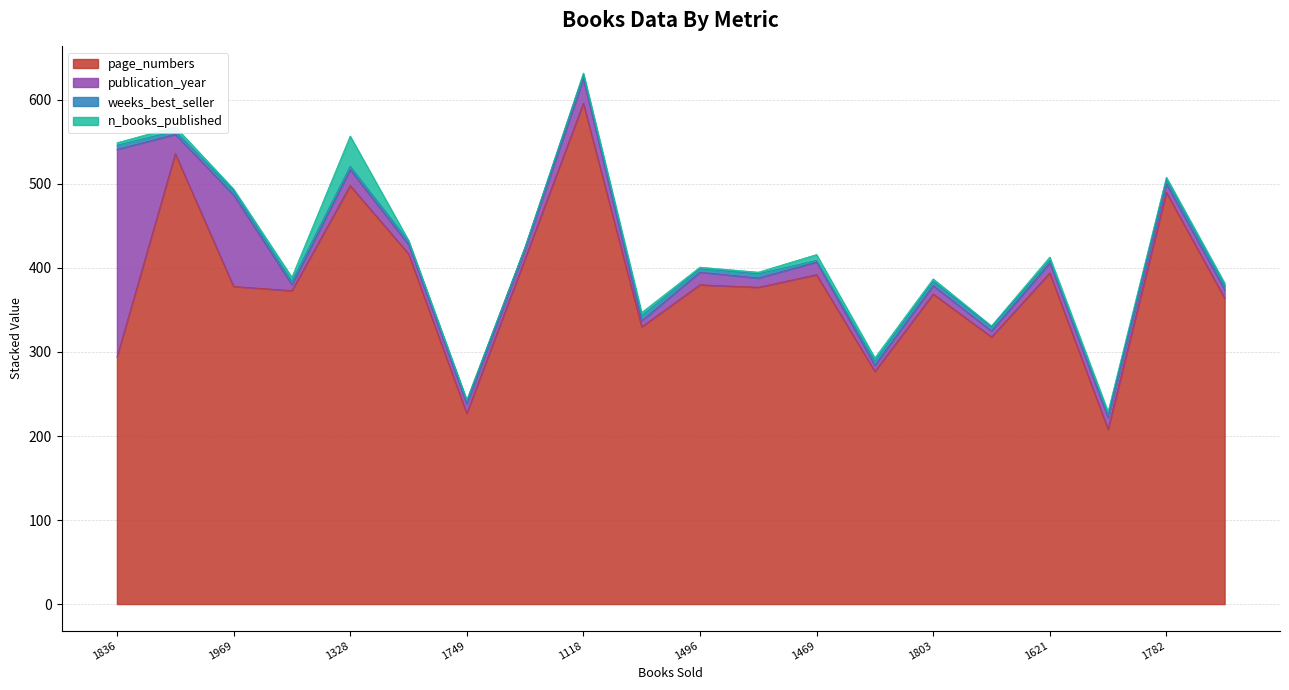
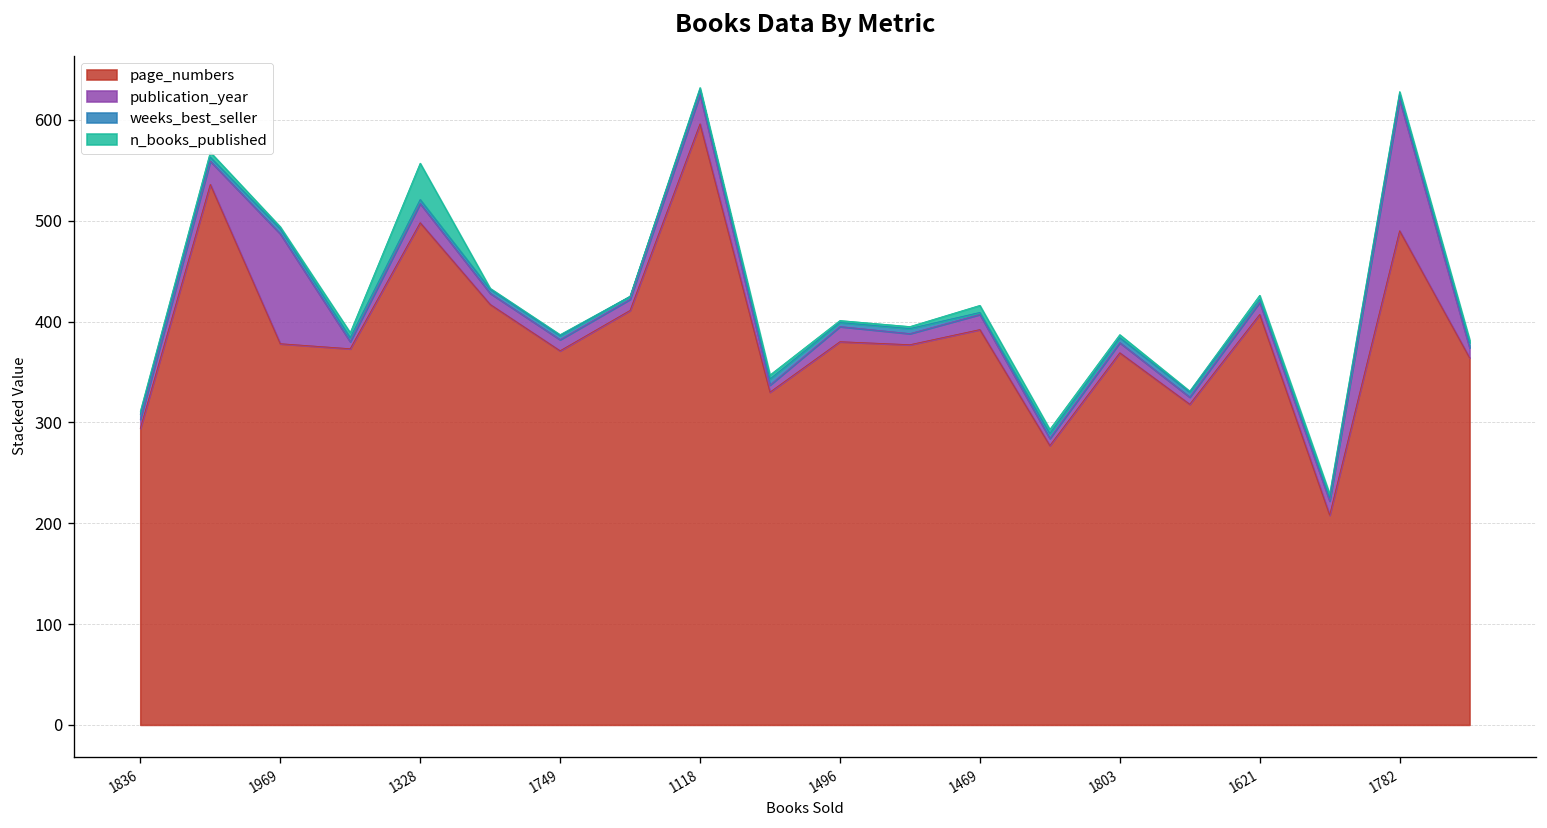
publication_year, 1836: 250 -> 10
page_numbers, 1749: 230 -> 370
page_numbers, 1621: 390 -> 410
publication_year, 1782: 10 -> 130
